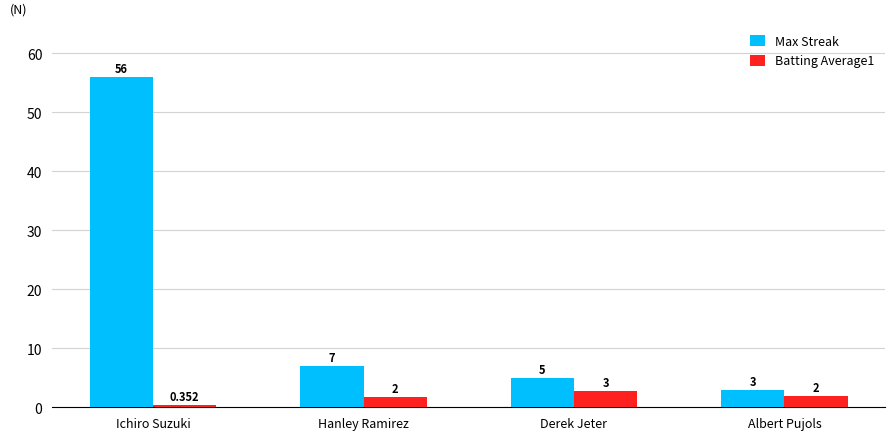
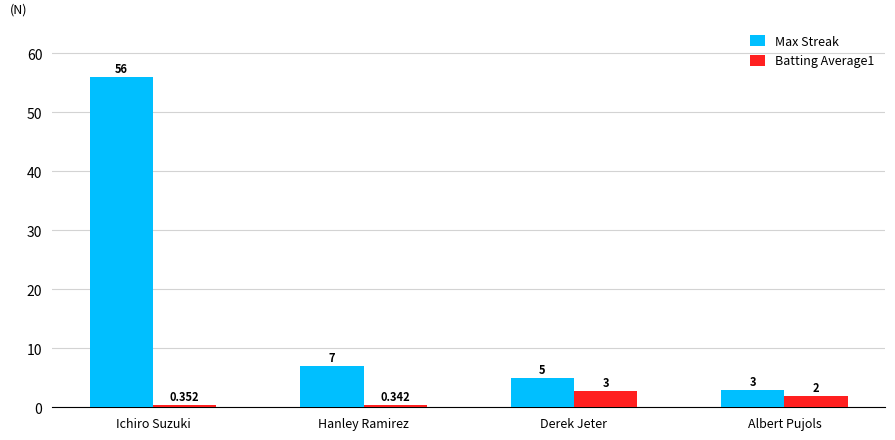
Batting Average1, Hanley Ramirez: 2 -> 0.342
